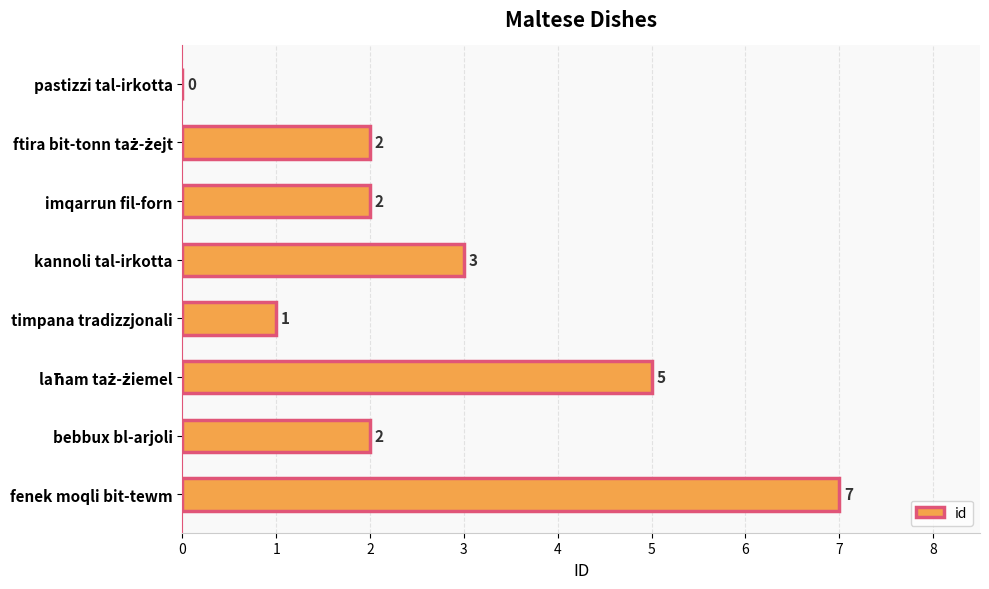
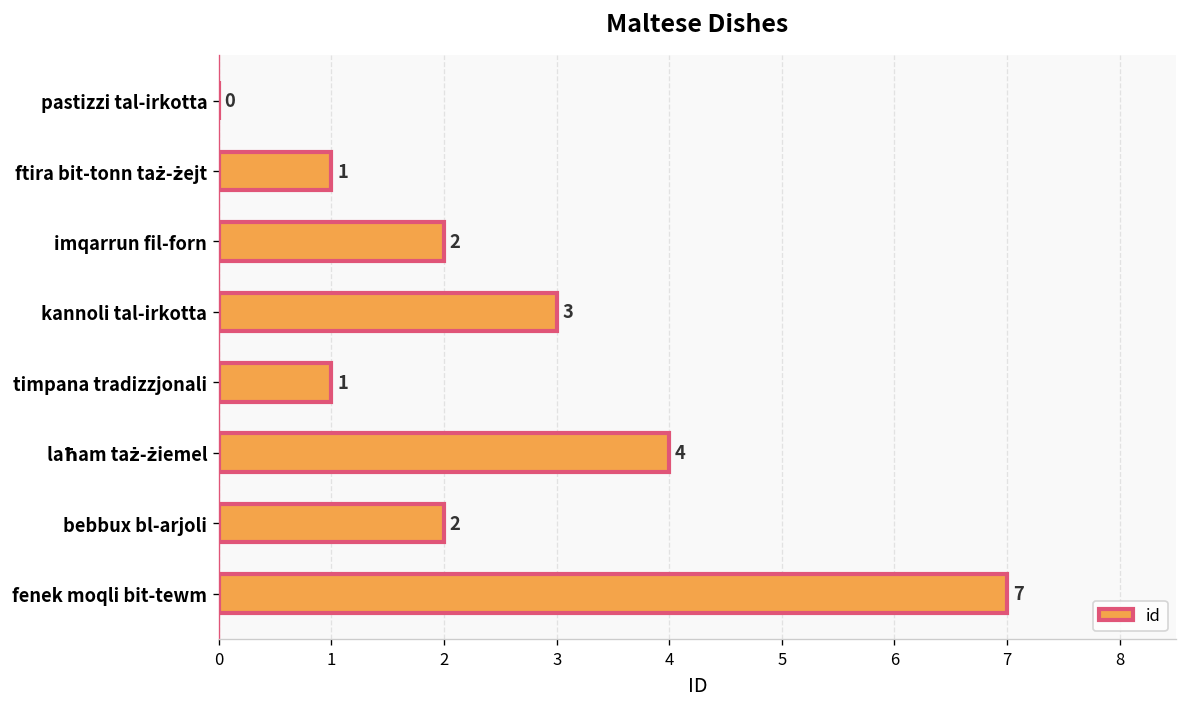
ftira bit-tonn taż-żejt: 2 -> 1
laħam taż-żiemel: 5 -> 4
